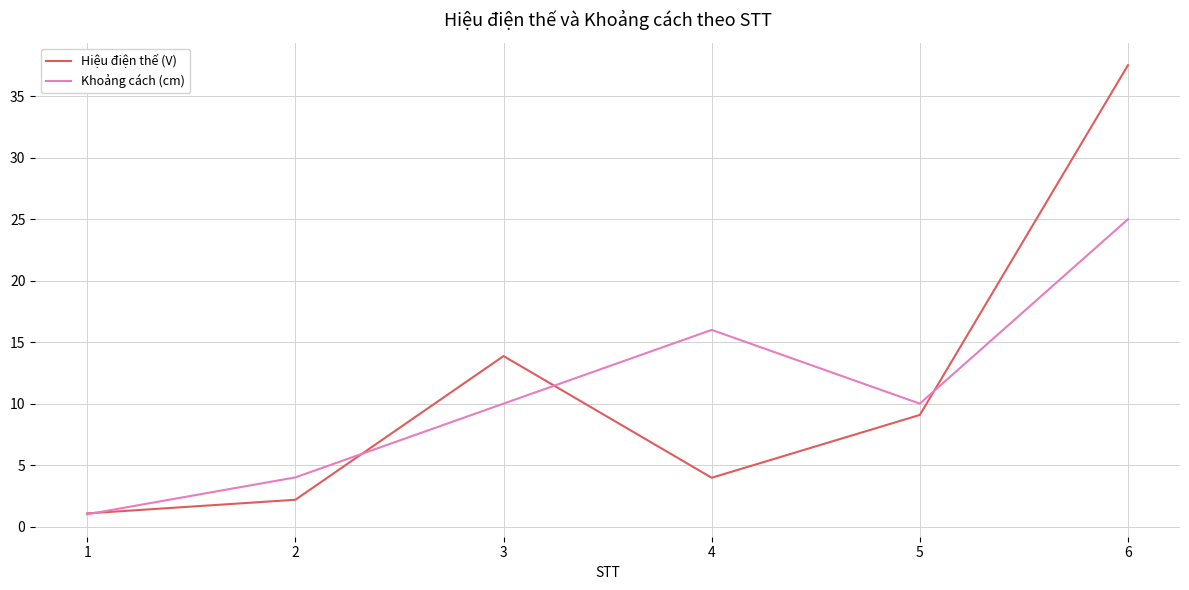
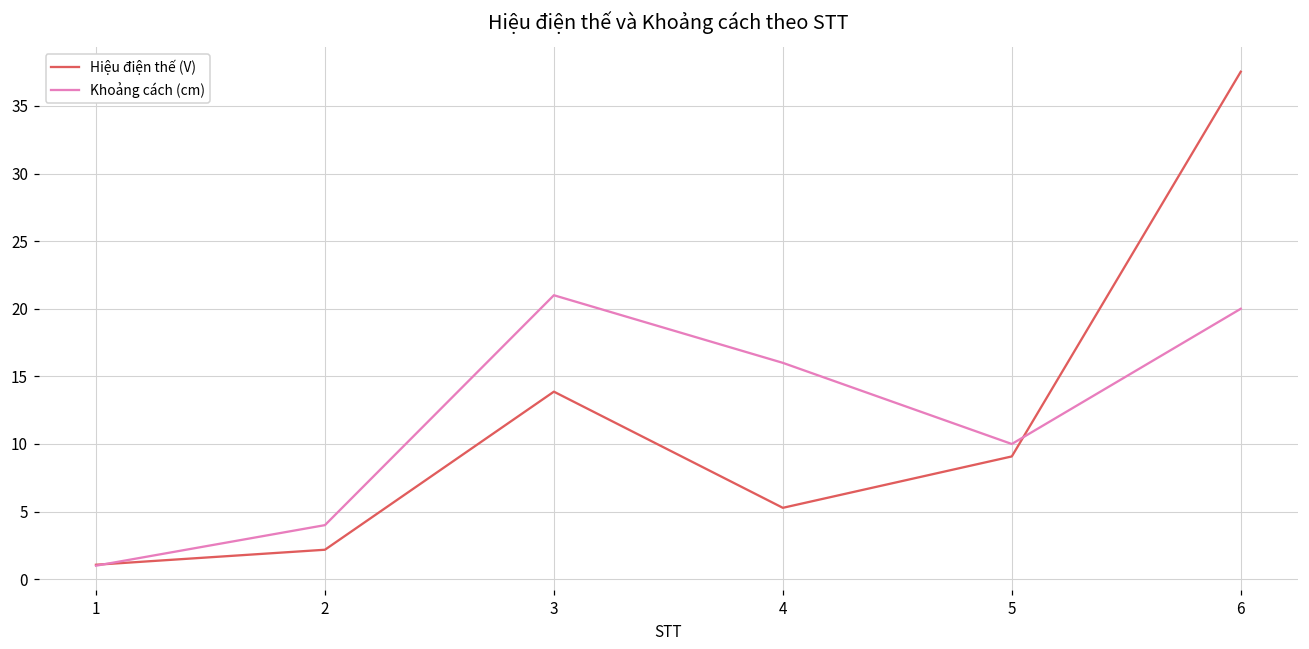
Khoảng cách (cm), 3: 10 -> 21
Hiệu điện thế (V), 4: 4.0 -> 5.3
Khoảng cách (cm), 6: 25 -> 20
